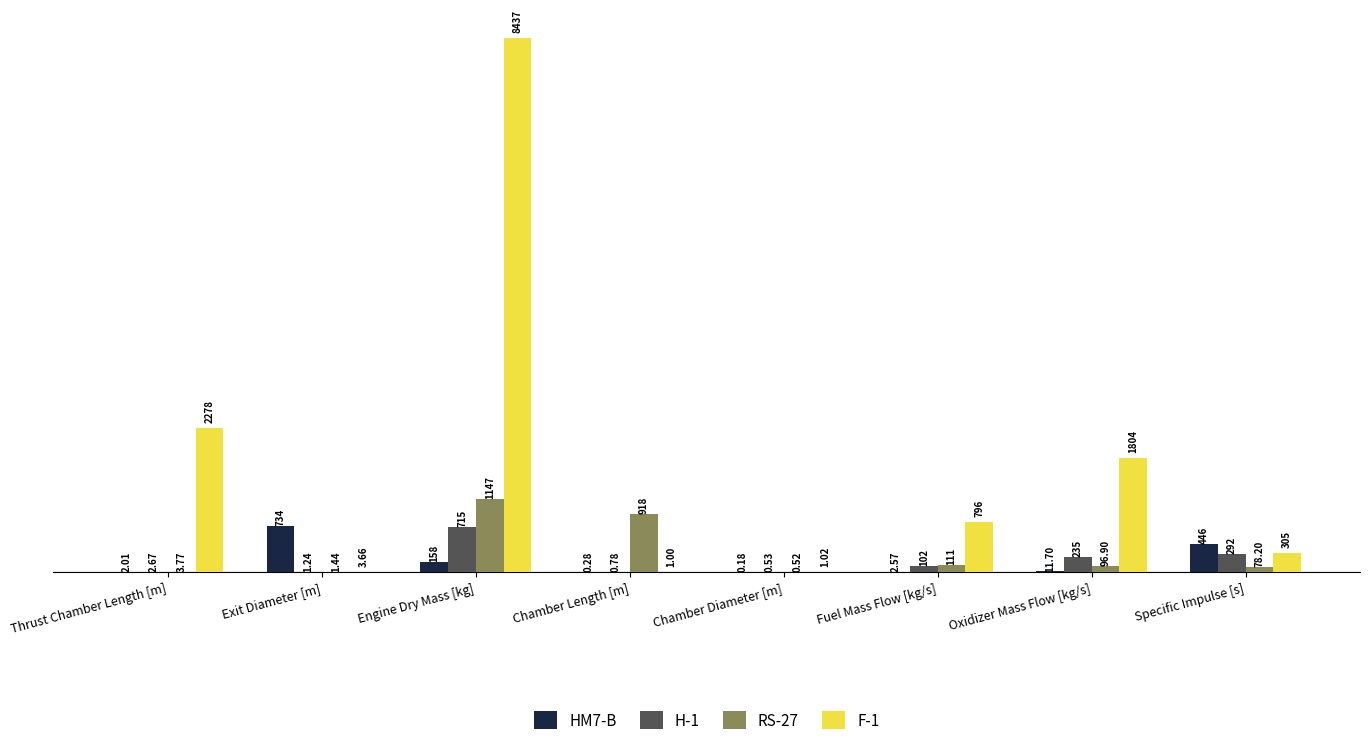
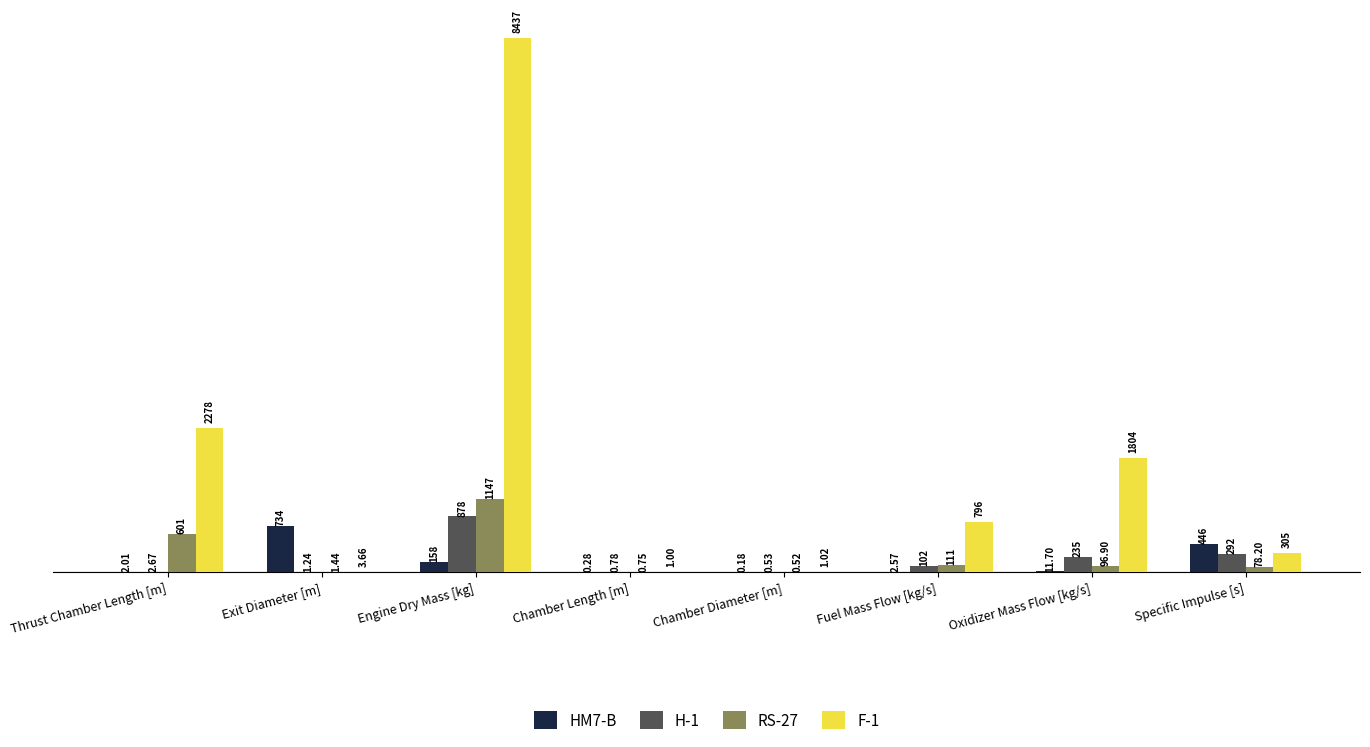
RS-27, Thrust Chamber Length [m]: 3.77 -> 601
H-1, Engine Dry Mass [kg]: 715 -> 878
RS-27, Chamber Length [m]: 918 -> 0.75
